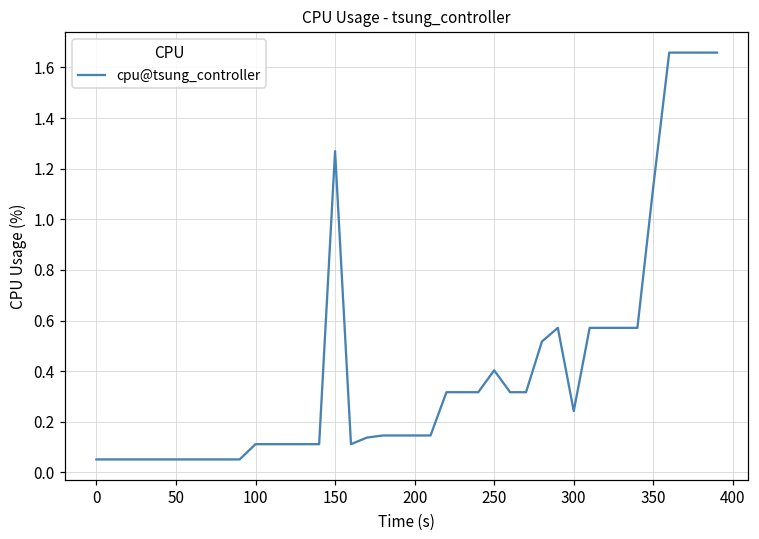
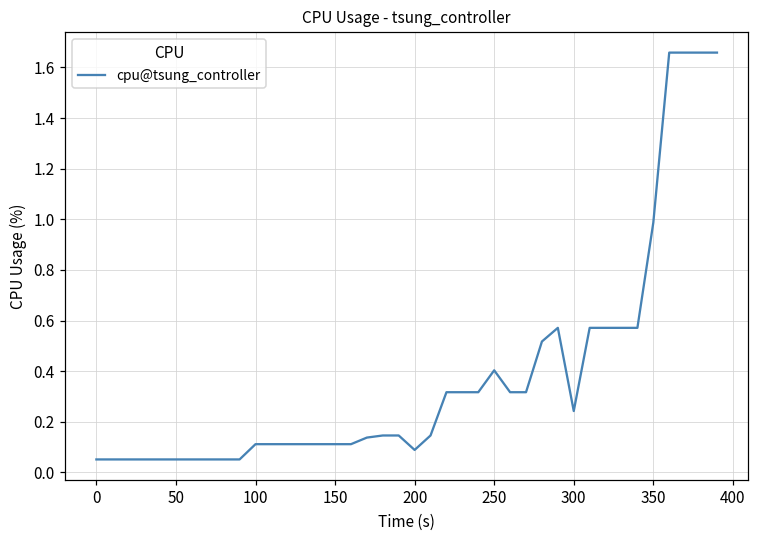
150: 1.27 -> 0.11
200: 0.15 -> 0.09
350: 1.13 -> 0.99
